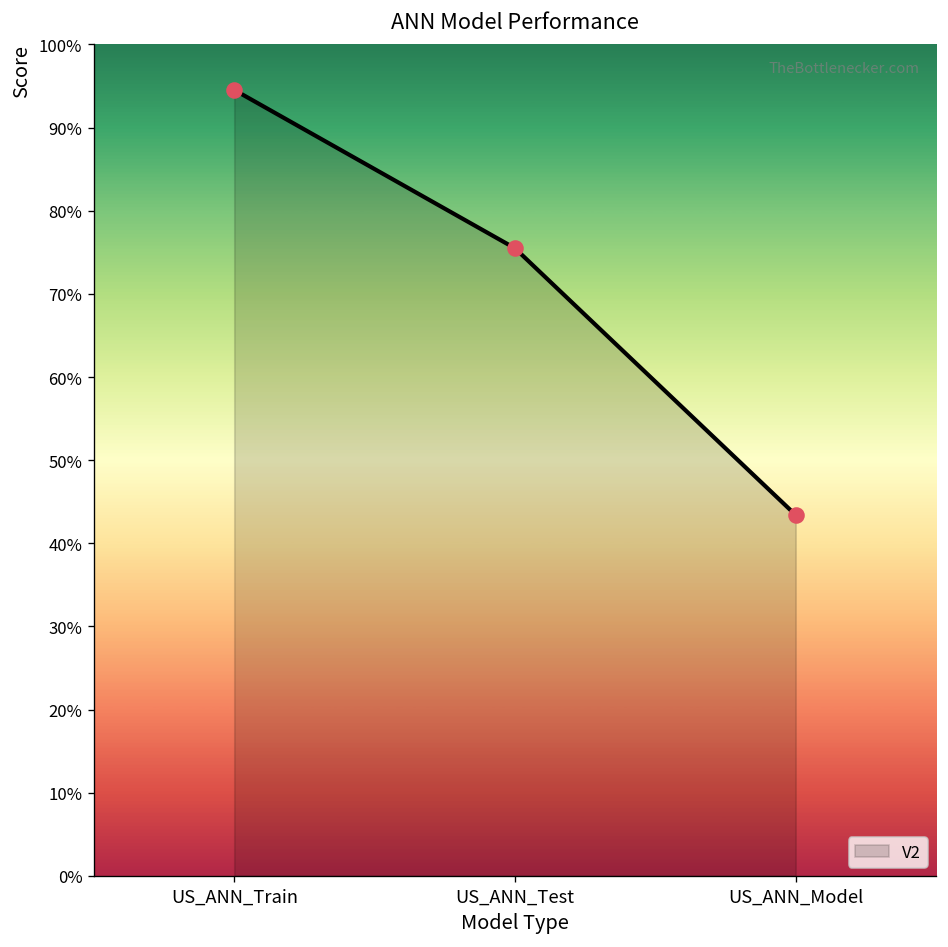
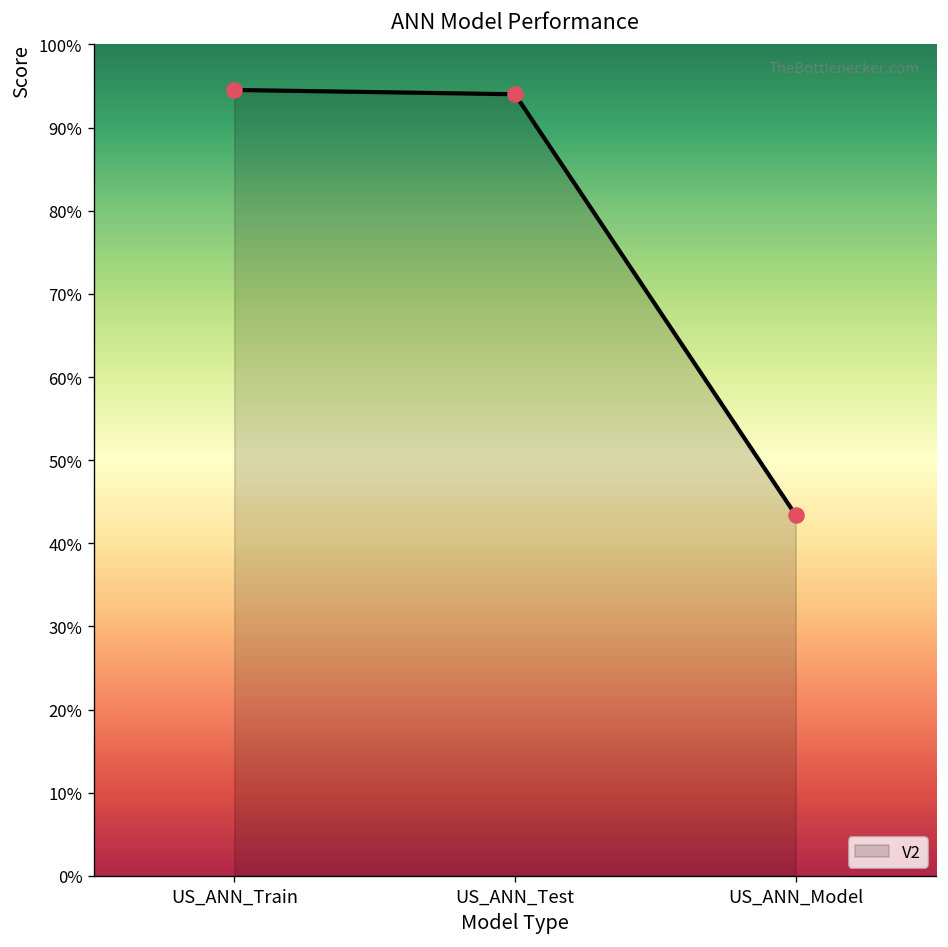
US_ANN_Test: 75% -> 94%
